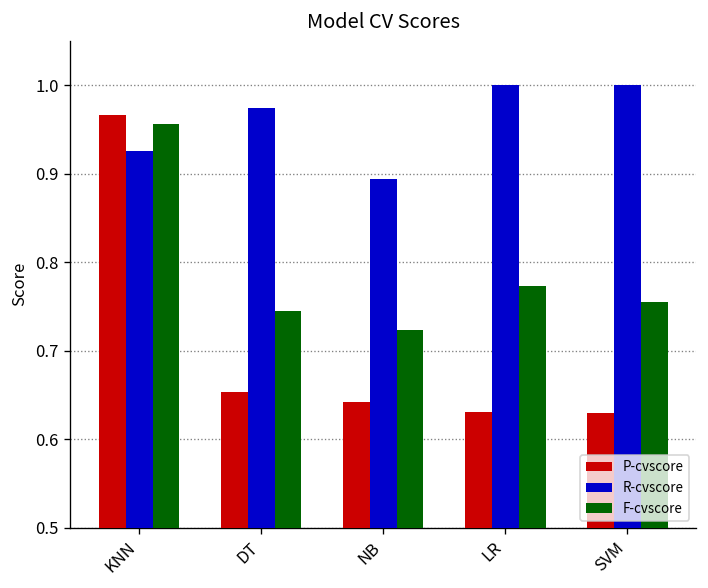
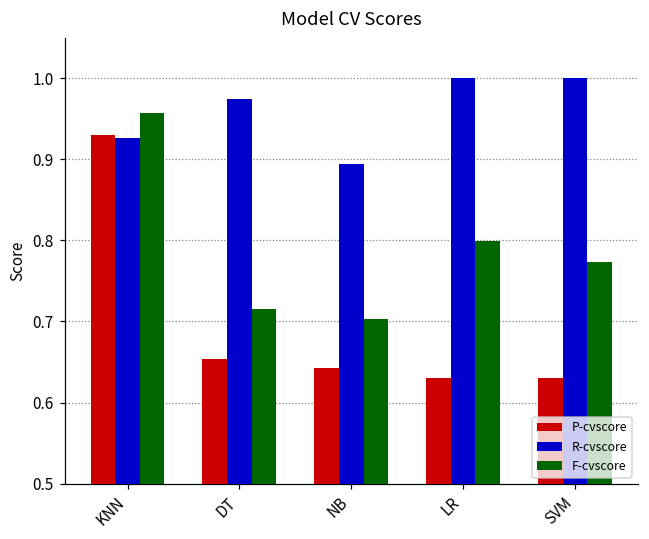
P-cvscore, KNN: 0.97 -> 0.93
F-cvscore, DT: 0.74 -> 0.71
F-cvscore, NB: 0.72 -> 0.70
F-cvscore, LR: 0.77 -> 0.80
F-cvscore, SVM: 0.75 -> 0.77
